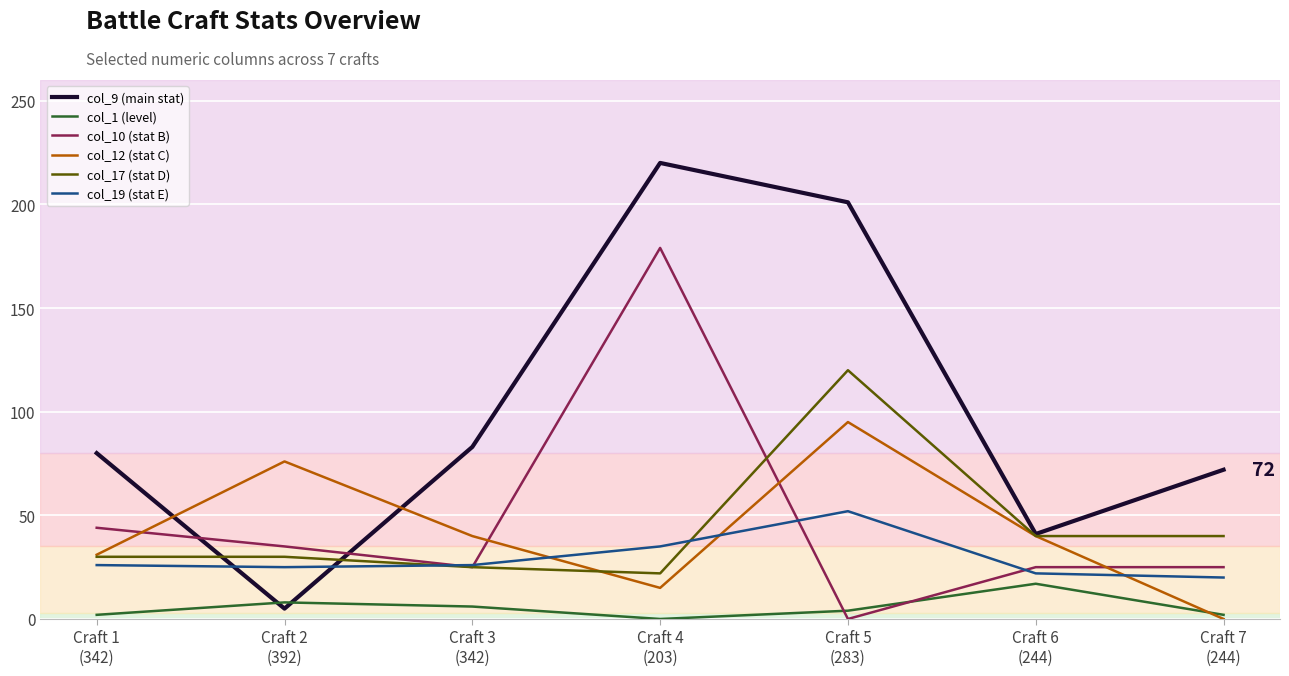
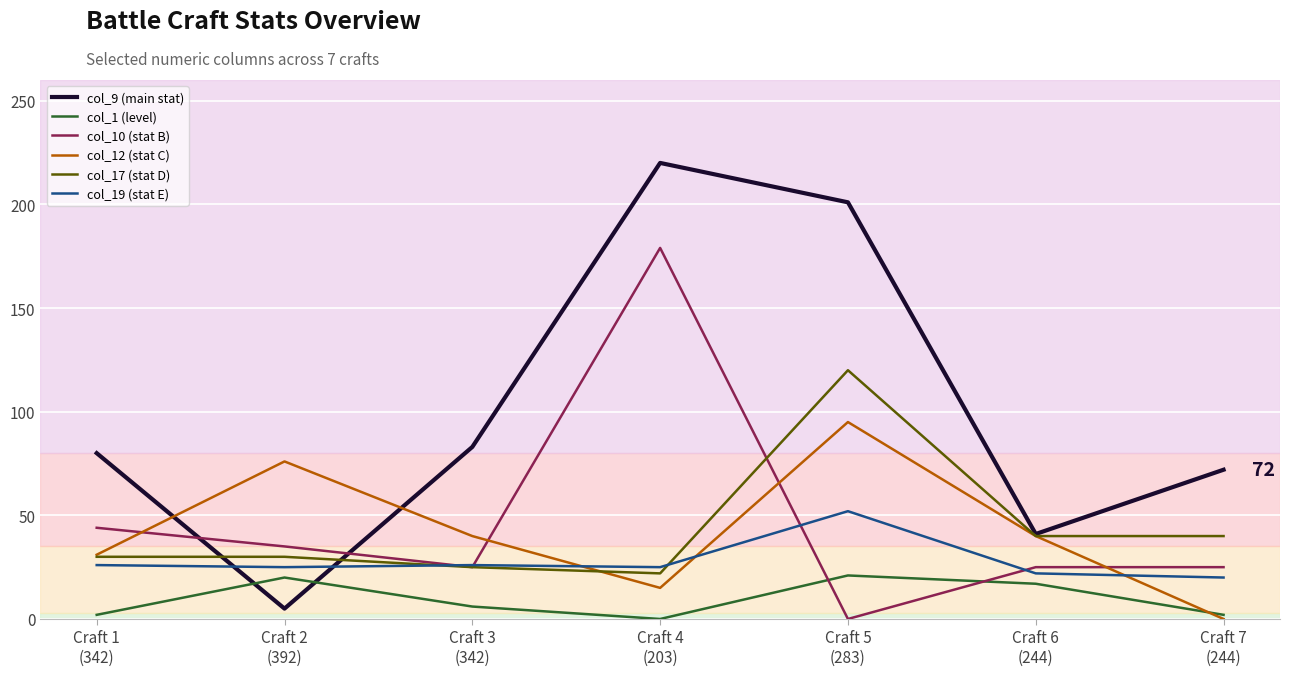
col_1 (level), Craft 2 (392): 8 -> 20
col_19 (stat E), Craft 4 (203): 35 -> 25
col_1 (level), Craft 5 (283): 4 -> 21
